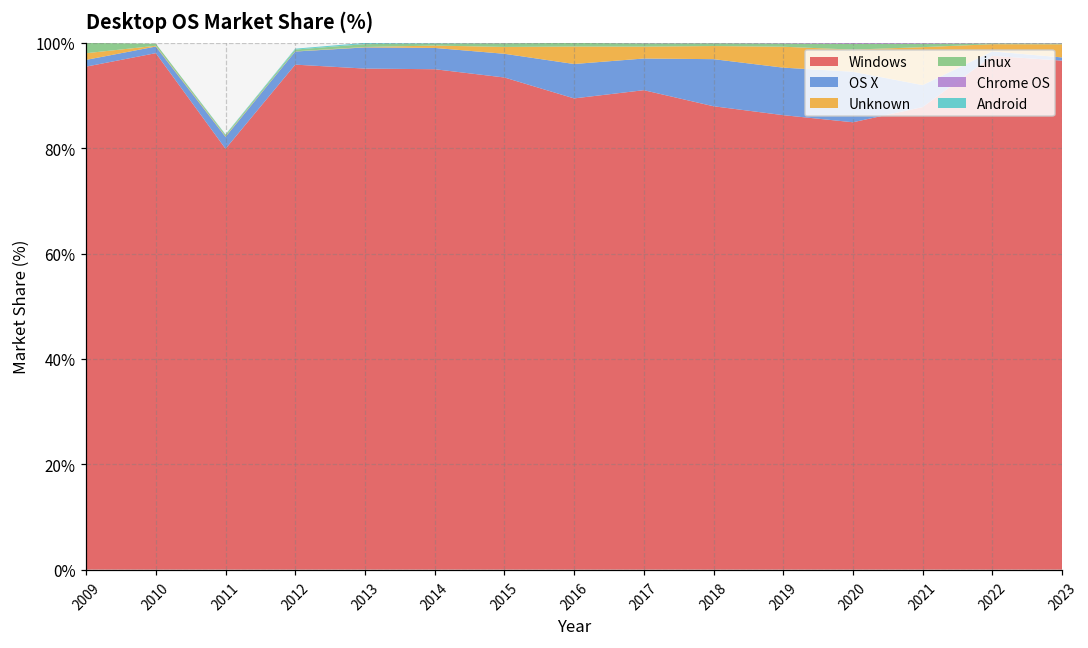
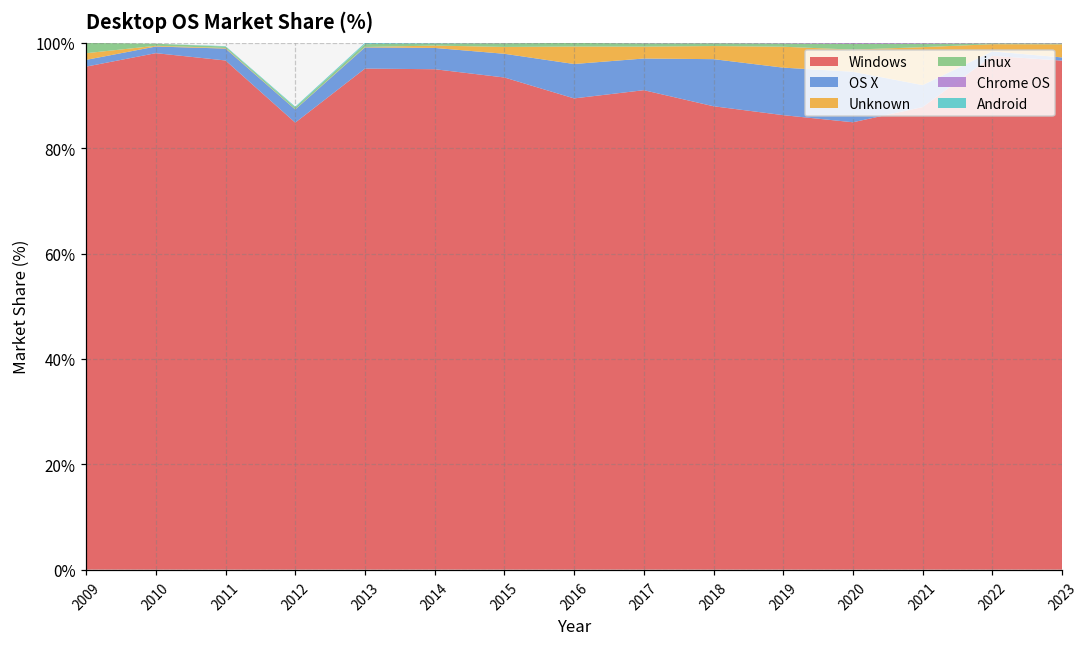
Windows, 2011: 80% -> 97%
Windows, 2012: 96% -> 85%
